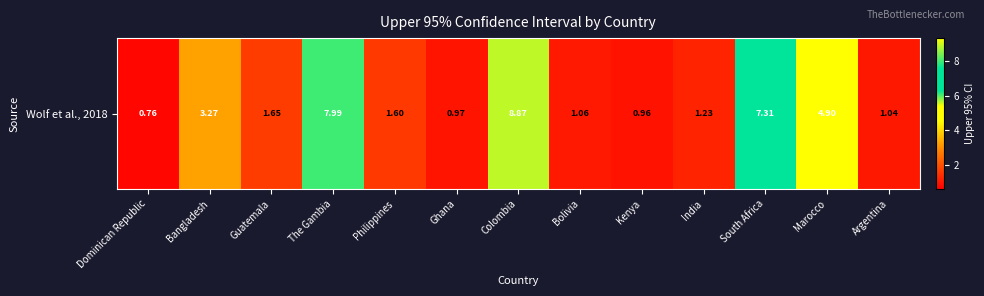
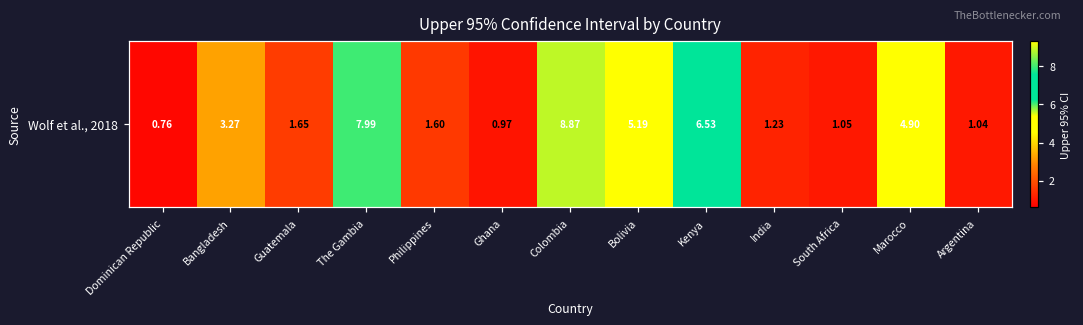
Wolf et al., 2018, Bolivia: 1.06 -> 5.19
Wolf et al., 2018, Kenya: 0.96 -> 6.53
Wolf et al., 2018, South Africa: 7.31 -> 1.05
